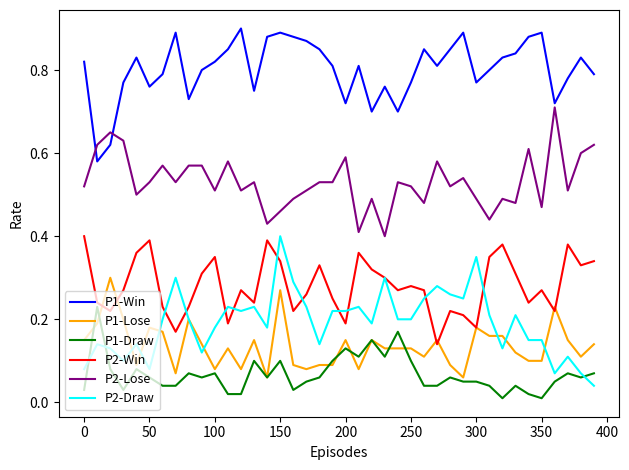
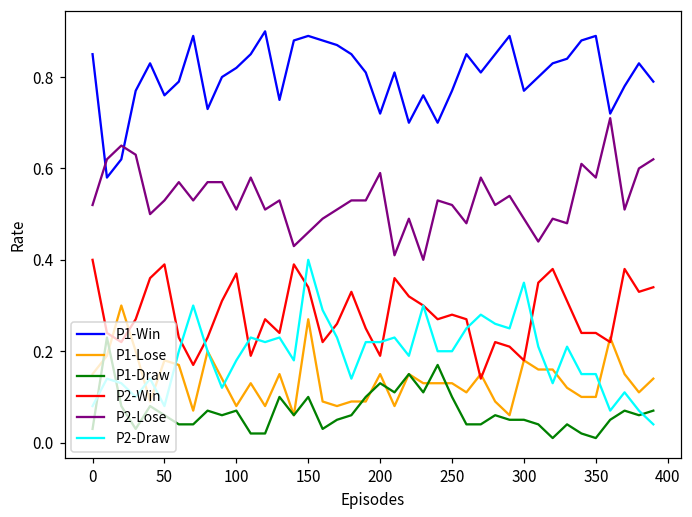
P1-Win, 0: 0.82 -> 0.85
P2-Win, 100: 0.35 -> 0.37
P2-Win, 350: 0.27 -> 0.24
P2-Lose, 350: 0.47 -> 0.58
